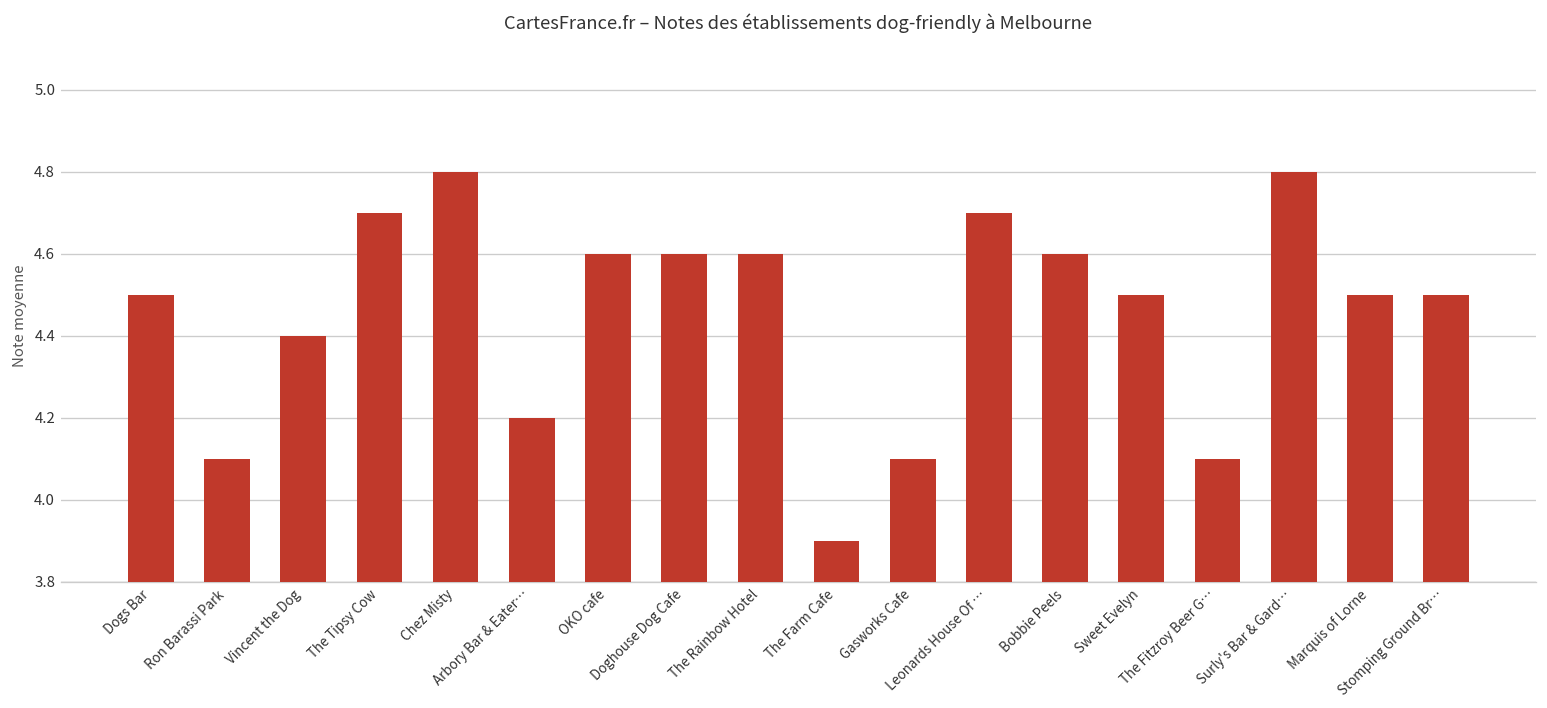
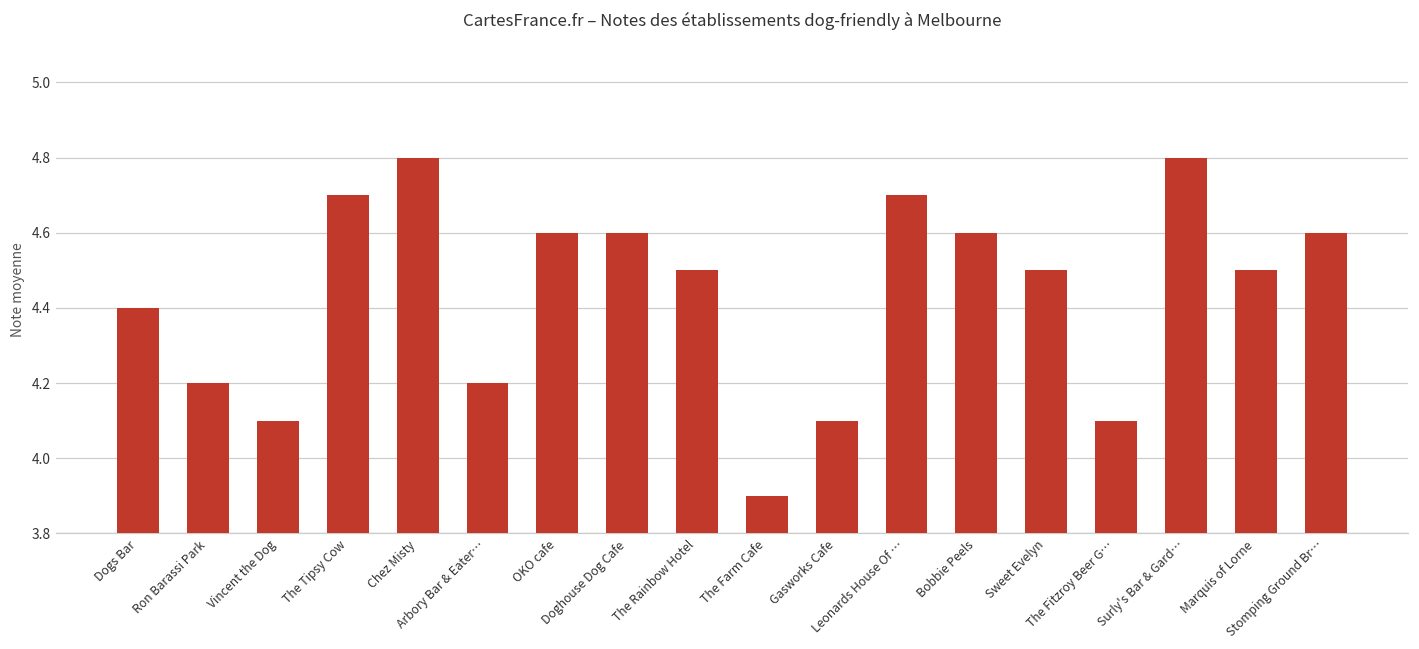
Dogs Bar: 4.5 -> 4.4
Ron Barassi Park: 4.1 -> 4.2
Vincent the Dog: 4.4 -> 4.1
The Rainbow Hotel: 4.6 -> 4.5
Stomping Ground Br…: 4.5 -> 4.6
